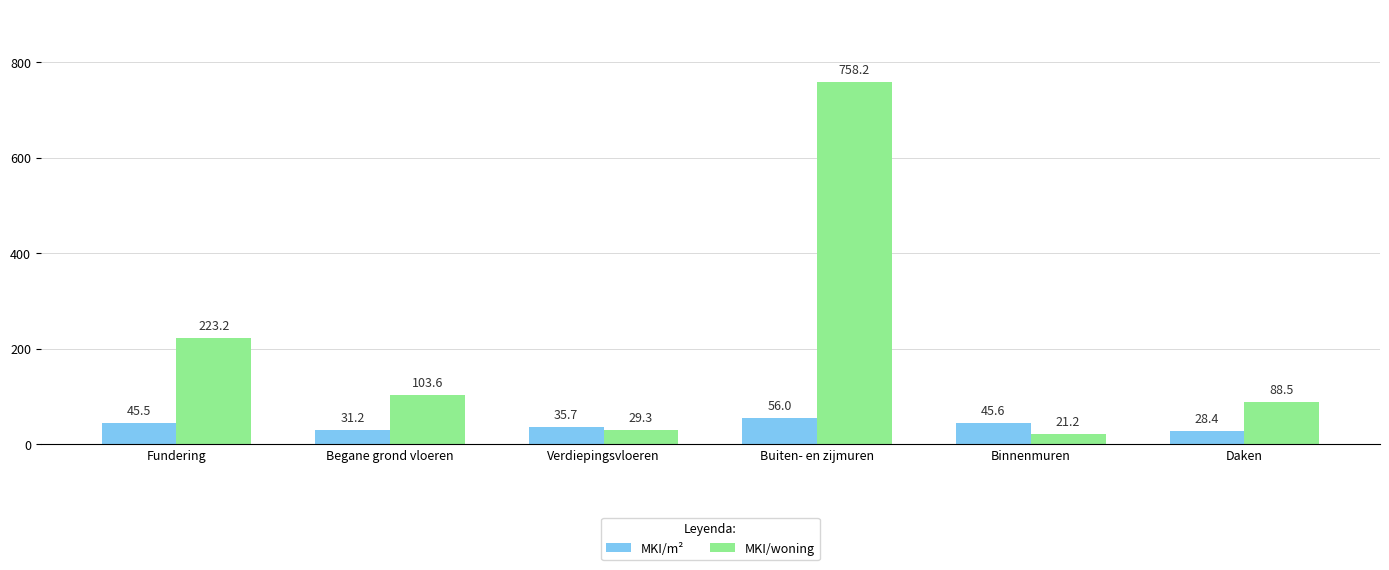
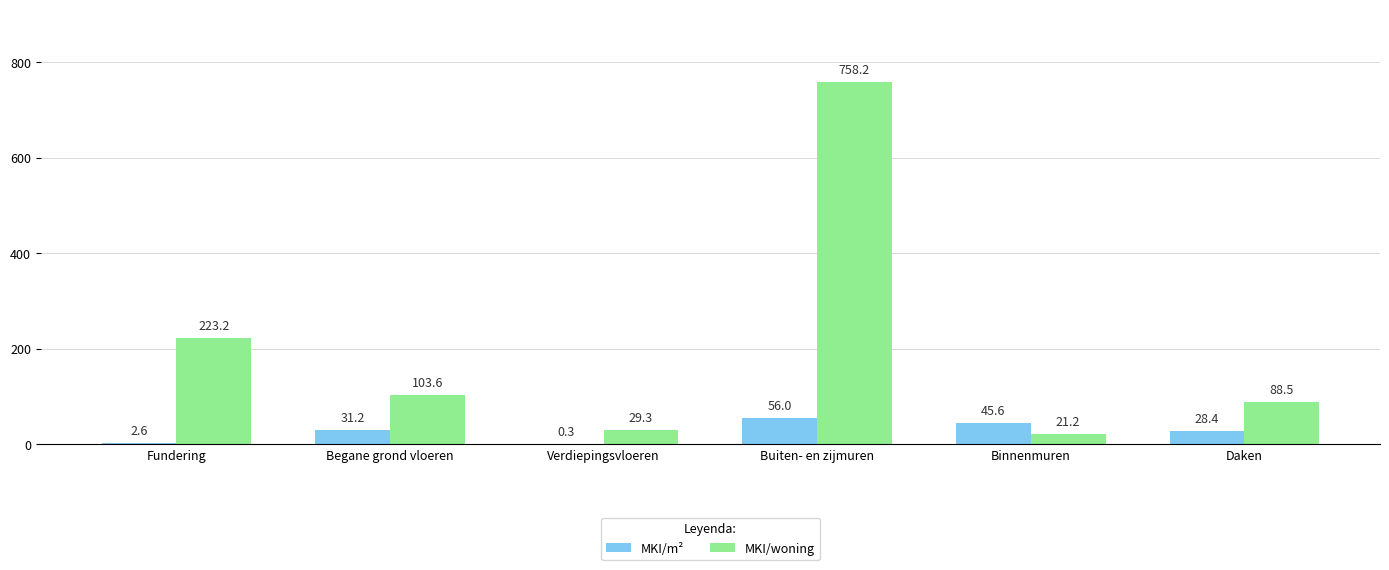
MKI/m², Fundering: 45.5 -> 2.6
MKI/m², Verdiepingsvloeren: 35.7 -> 0.3
